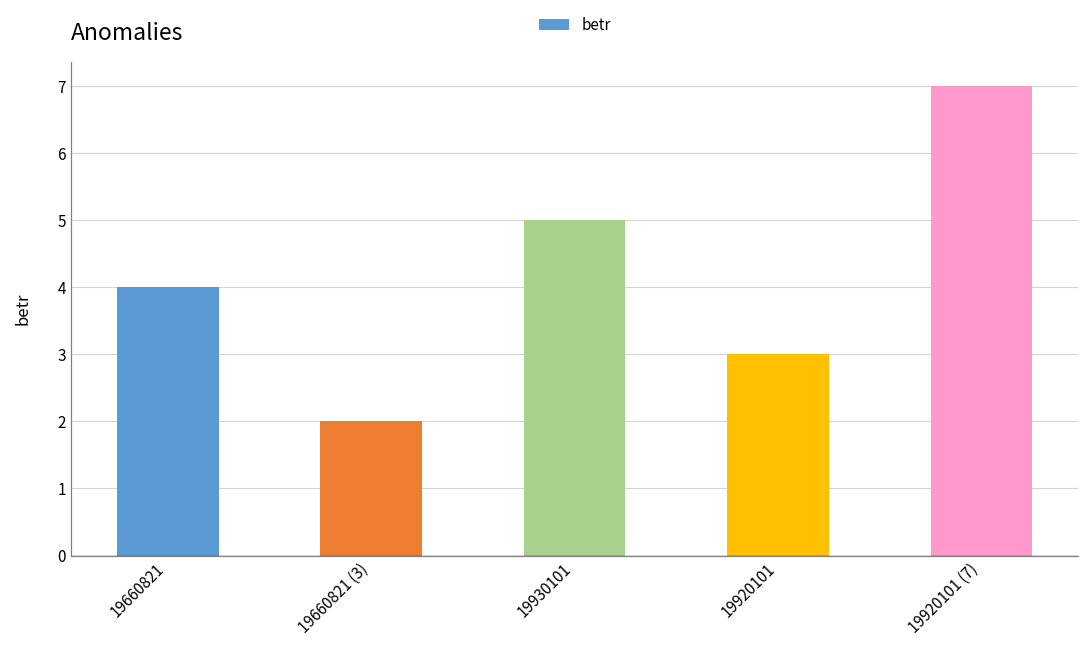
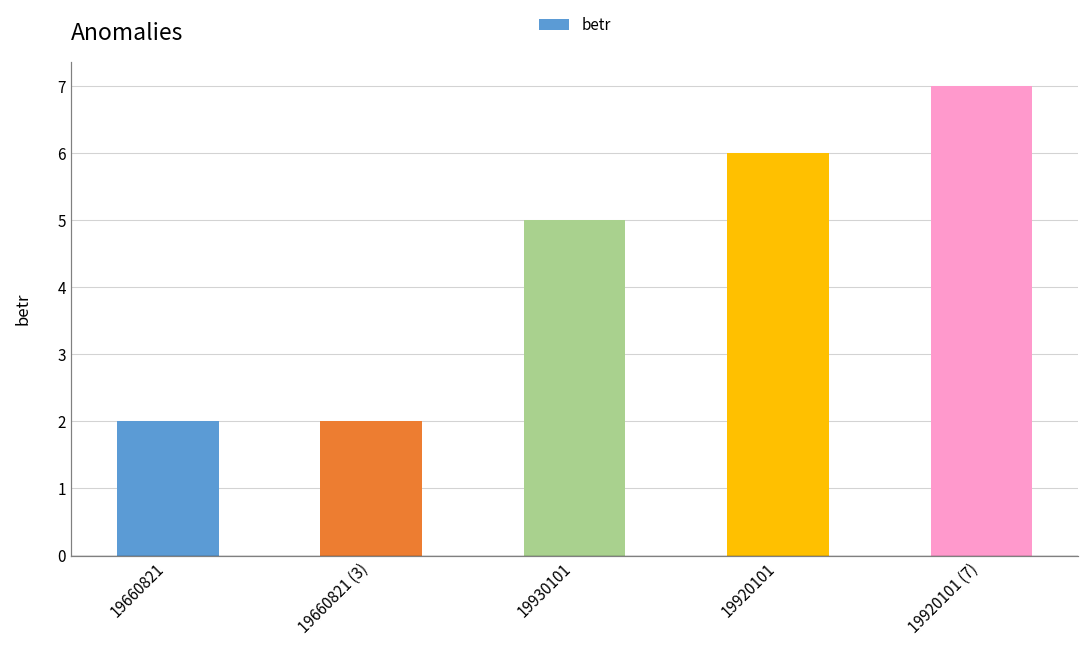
19660821: 4 -> 2
19920101: 3 -> 6
